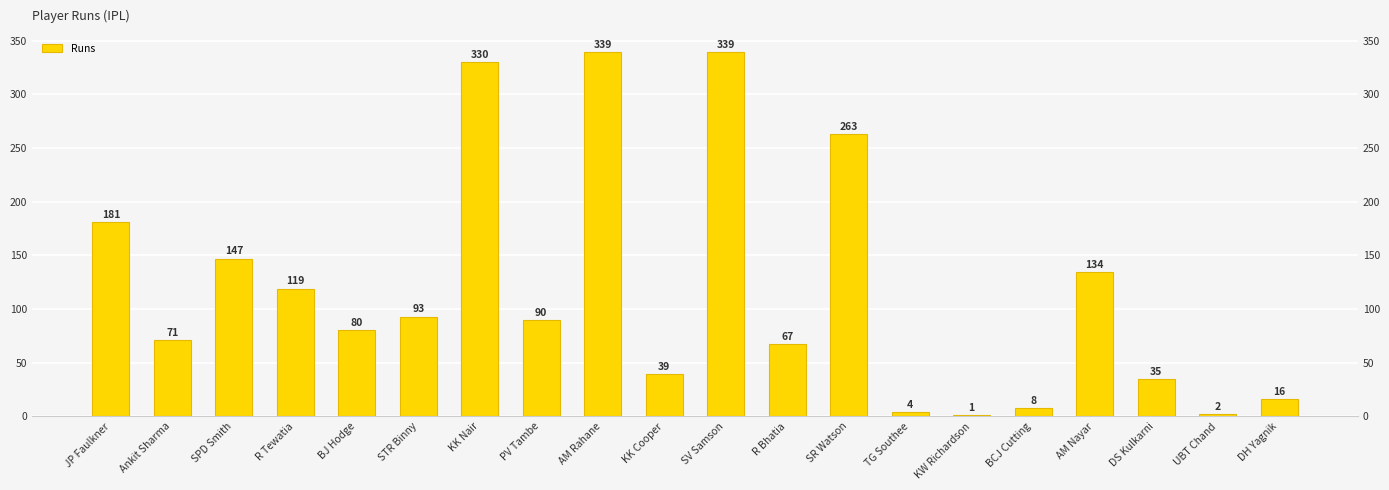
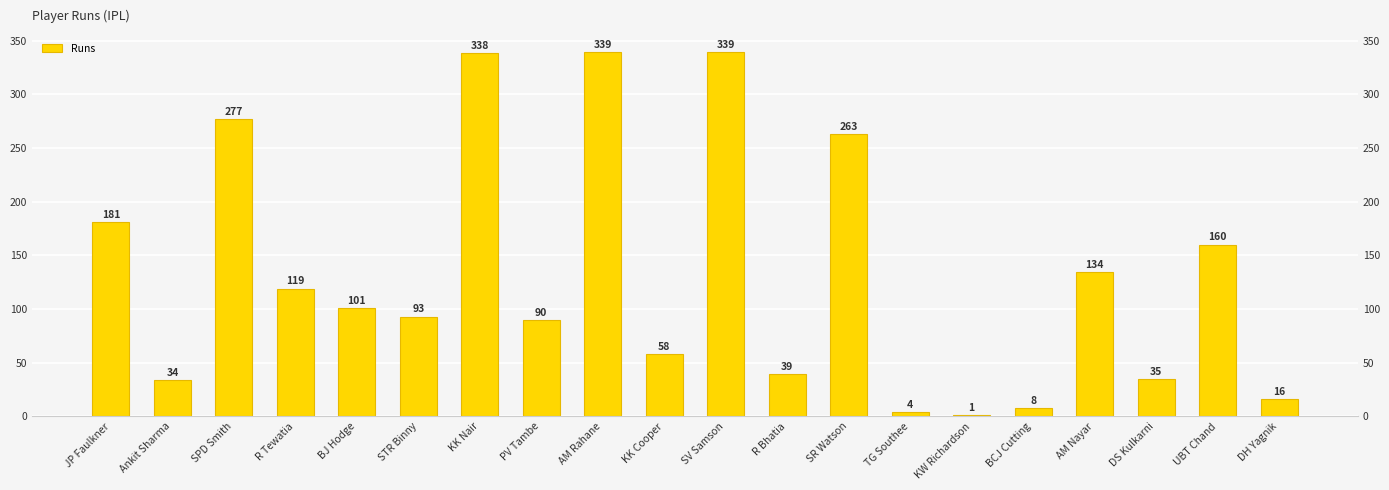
Ankit Sharma: 71 -> 34
SPD Smith: 147 -> 277
BJ Hodge: 80 -> 101
KK Nair: 330 -> 338
KK Cooper: 39 -> 58
R Bhatia: 67 -> 39
UBT Chand: 2 -> 160
